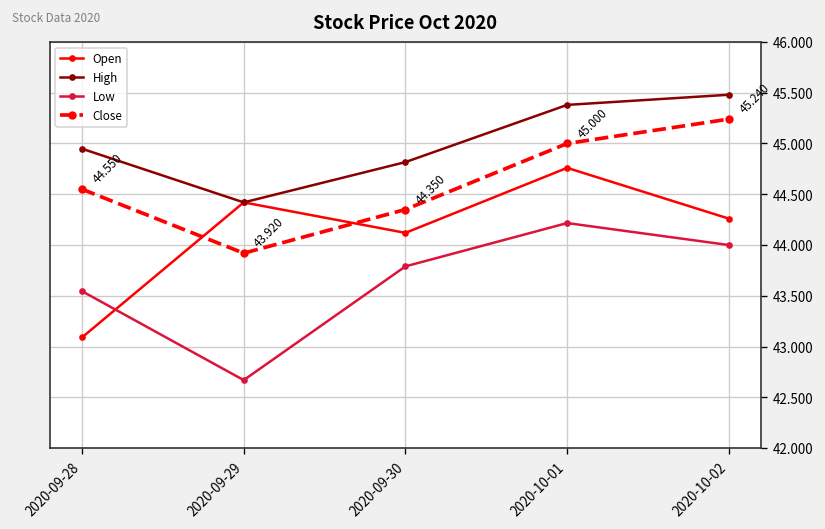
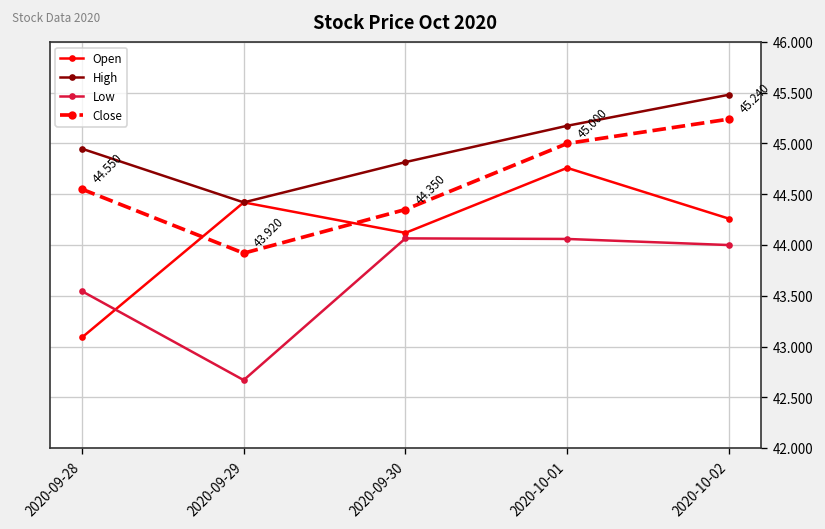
Low, 2020-09-30: 43.8 -> 44.1
High, 2020-10-01: 45.4 -> 45.2
Low, 2020-10-01: 44.2 -> 44.1
